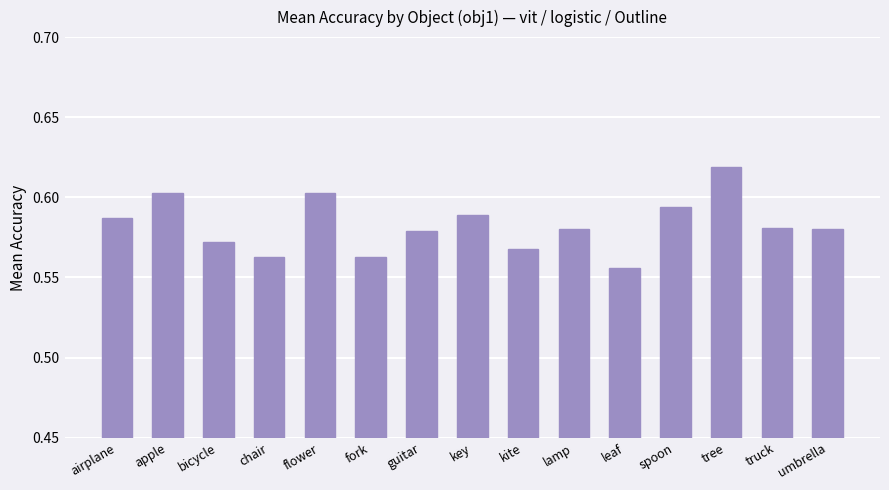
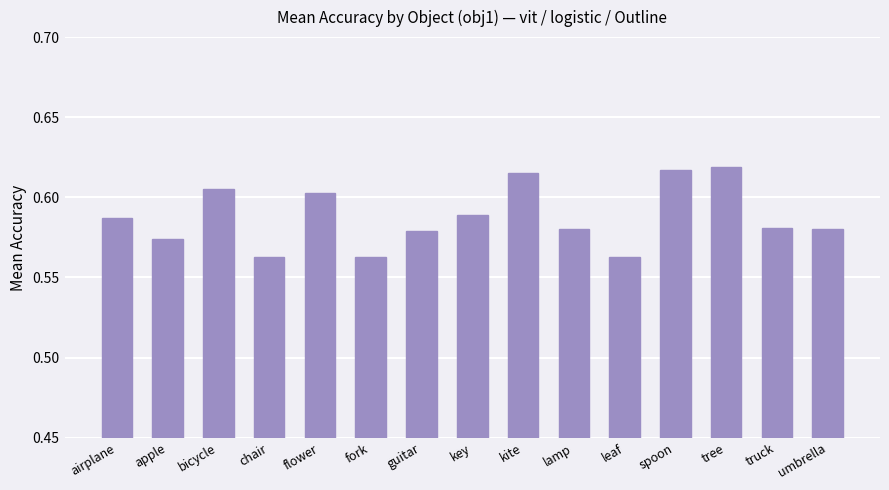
apple: 0.603 -> 0.574
bicycle: 0.572 -> 0.605
kite: 0.568 -> 0.615
leaf: 0.556 -> 0.563
spoon: 0.594 -> 0.617
